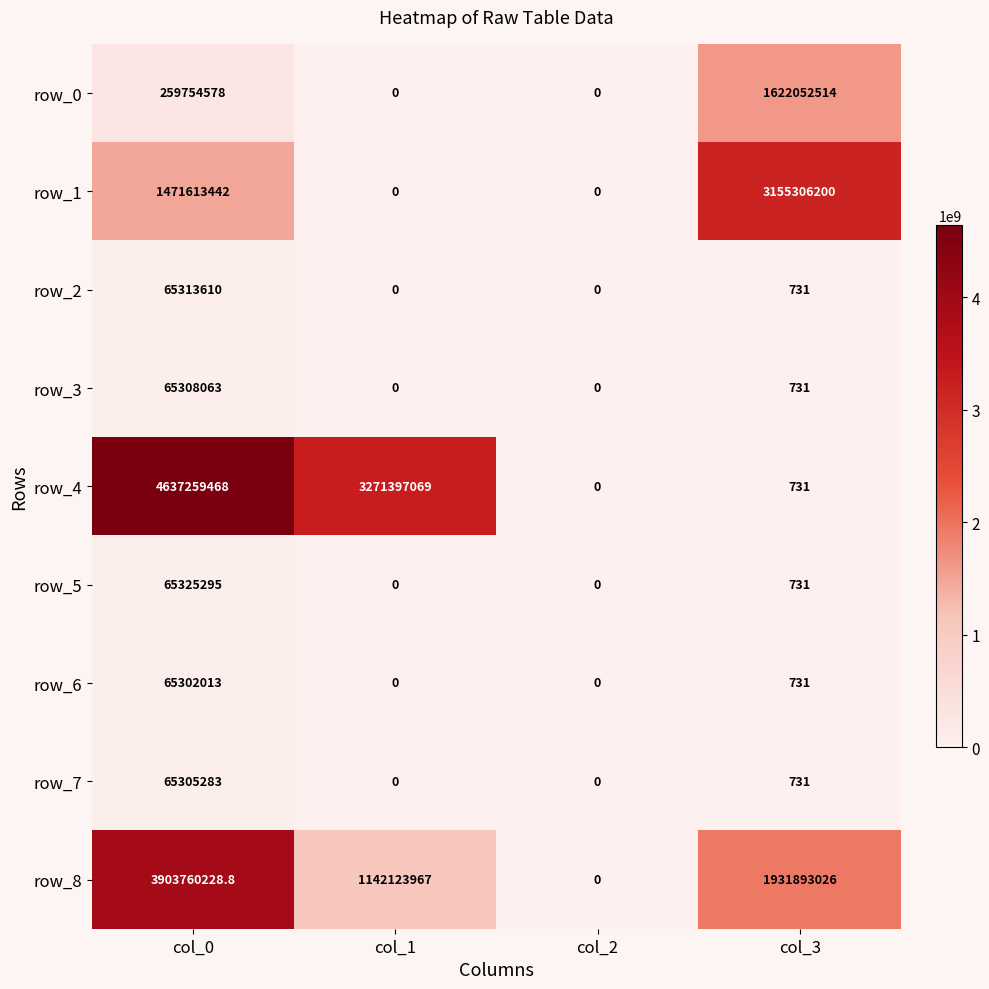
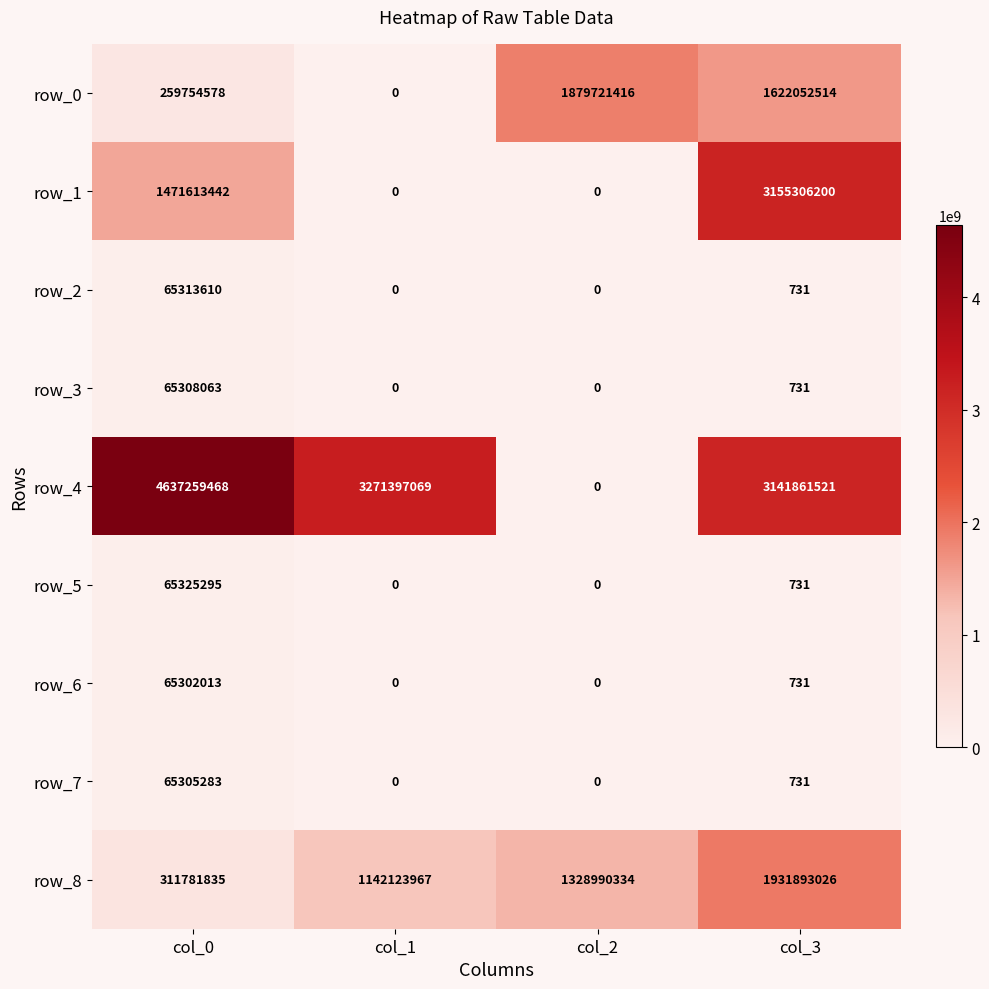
row_0, col_2: 0 -> 1879721416
row_4, col_3: 731 -> 3141861521
row_8, col_0: 3903760228.8 -> 311781835
row_8, col_2: 0 -> 1328990334
